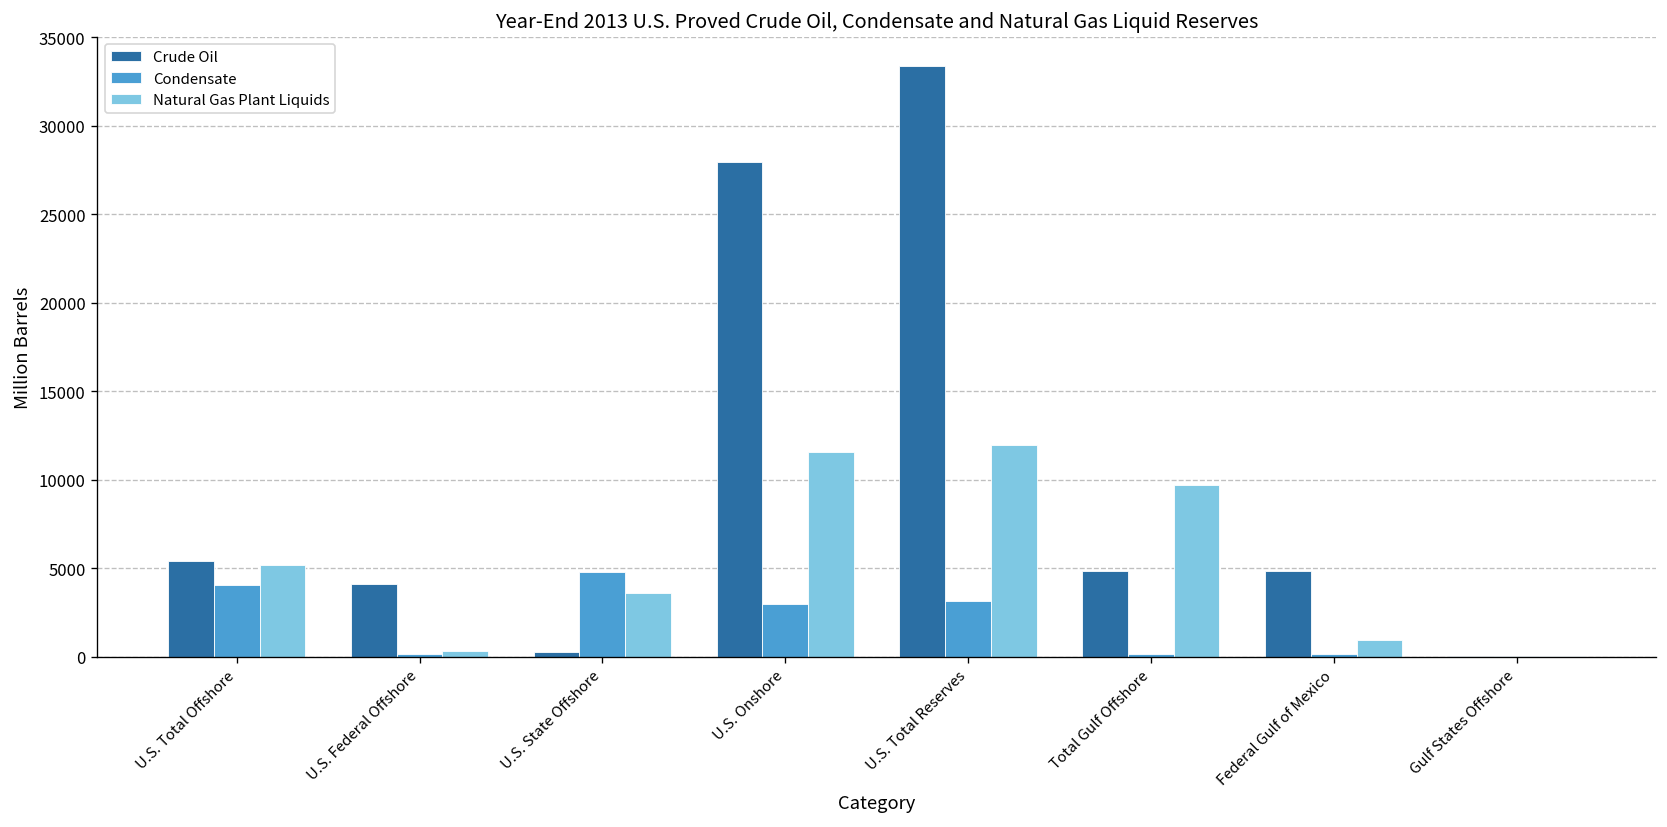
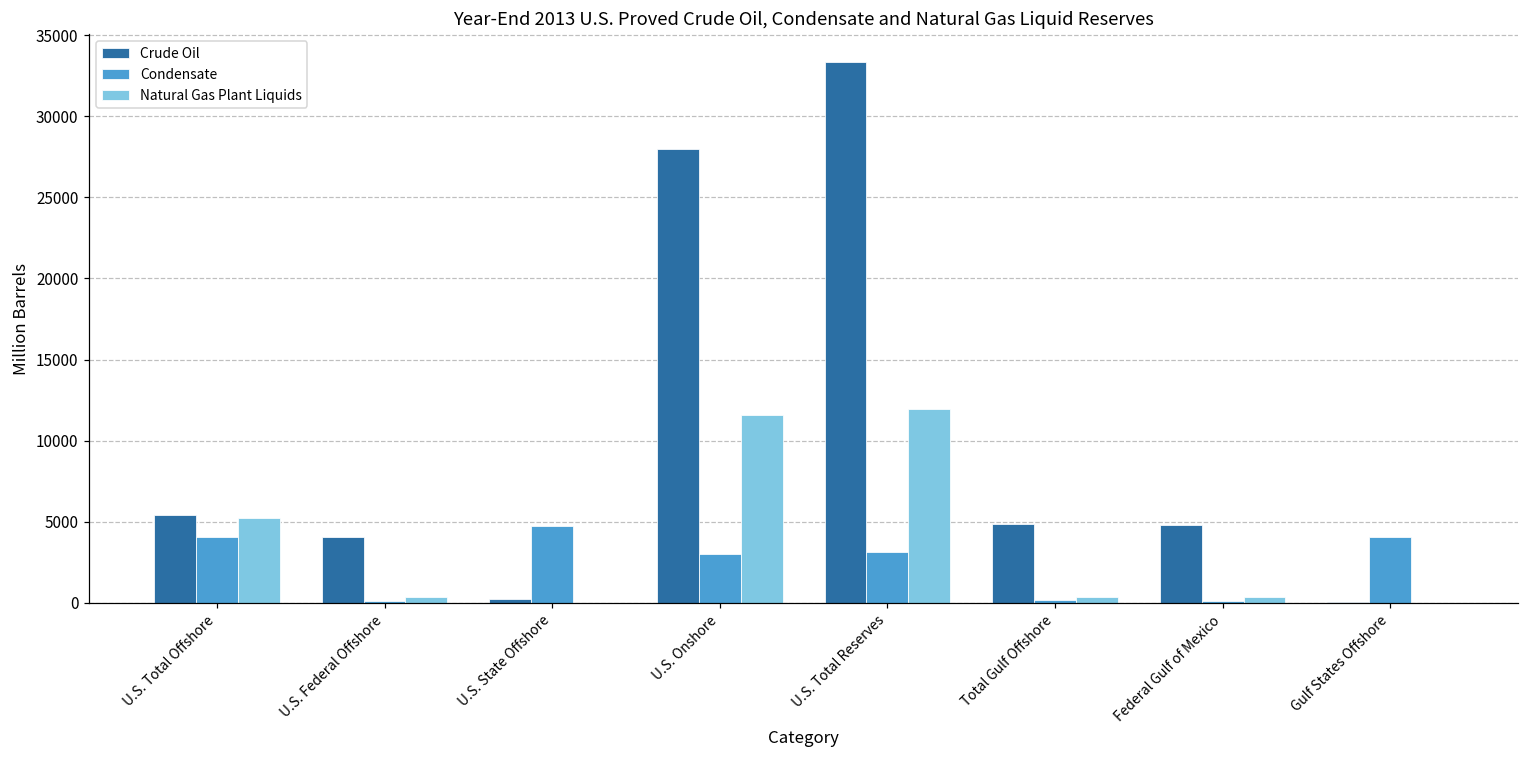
Natural Gas Plant Liquids, U.S. State Offshore: 3600 -> 0
Natural Gas Plant Liquids, Total Gulf Offshore: 9700 -> 300
Natural Gas Plant Liquids, Federal Gulf of Mexico: 900 -> 300
Condensate, Gulf States Offshore: 0 -> 4100
